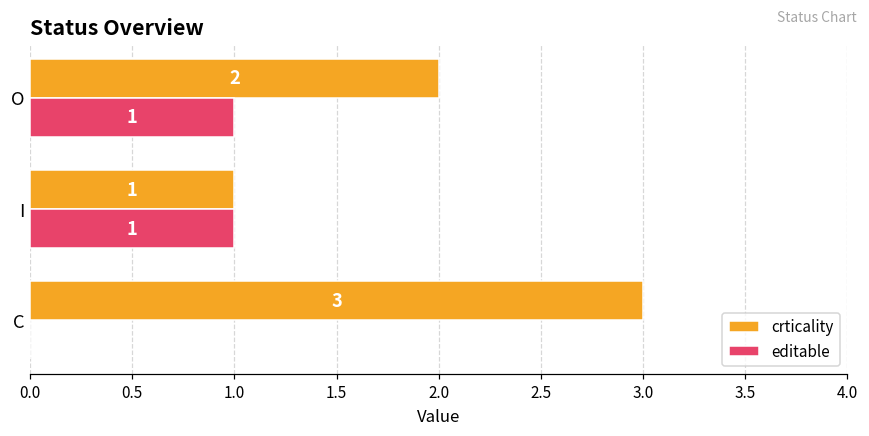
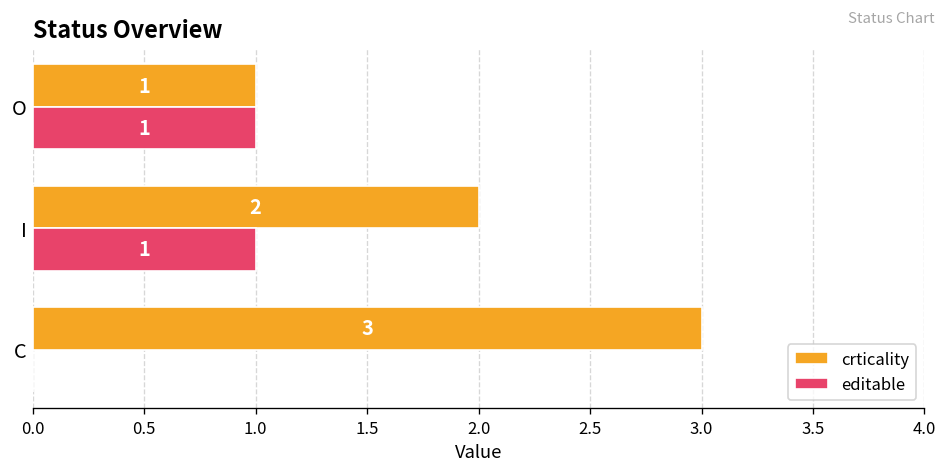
crticality, O: 2 -> 1
crticality, I: 1 -> 2
